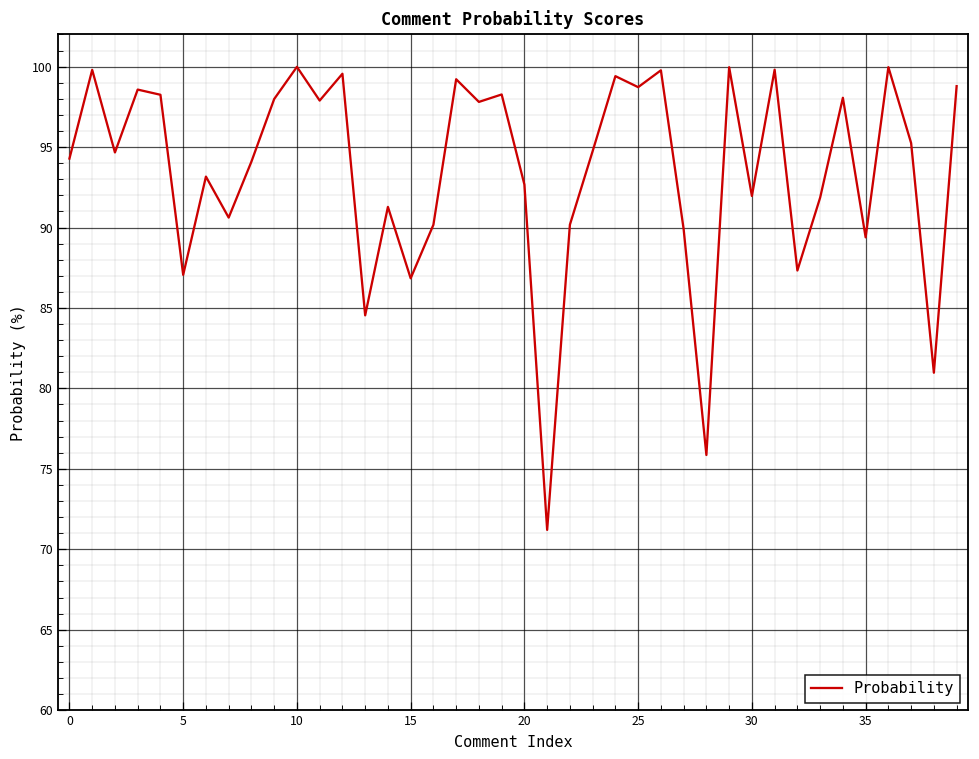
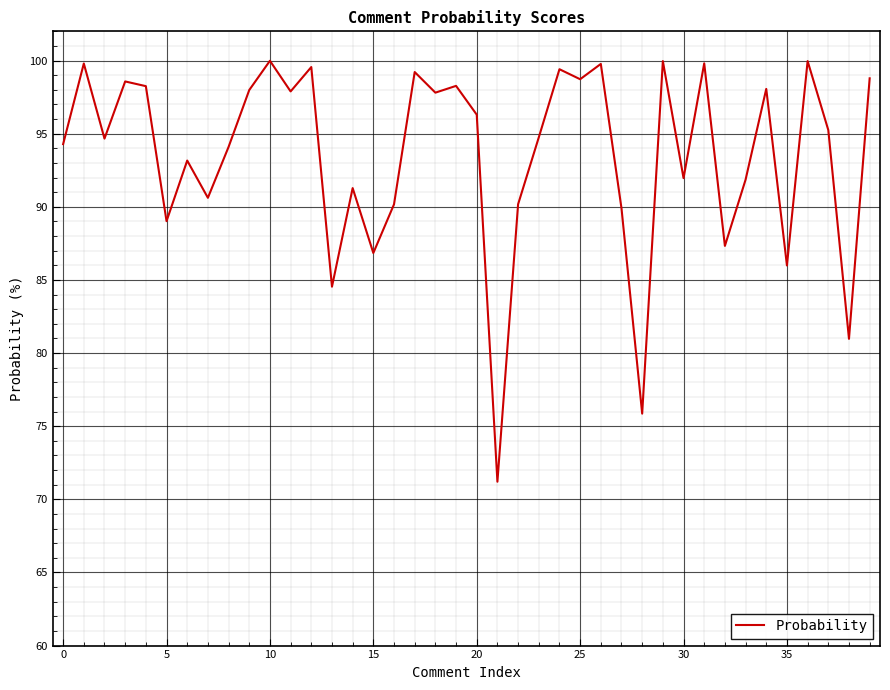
5: 87.1 -> 89.0
20: 92.7 -> 96.3
35: 89.4 -> 86.0
